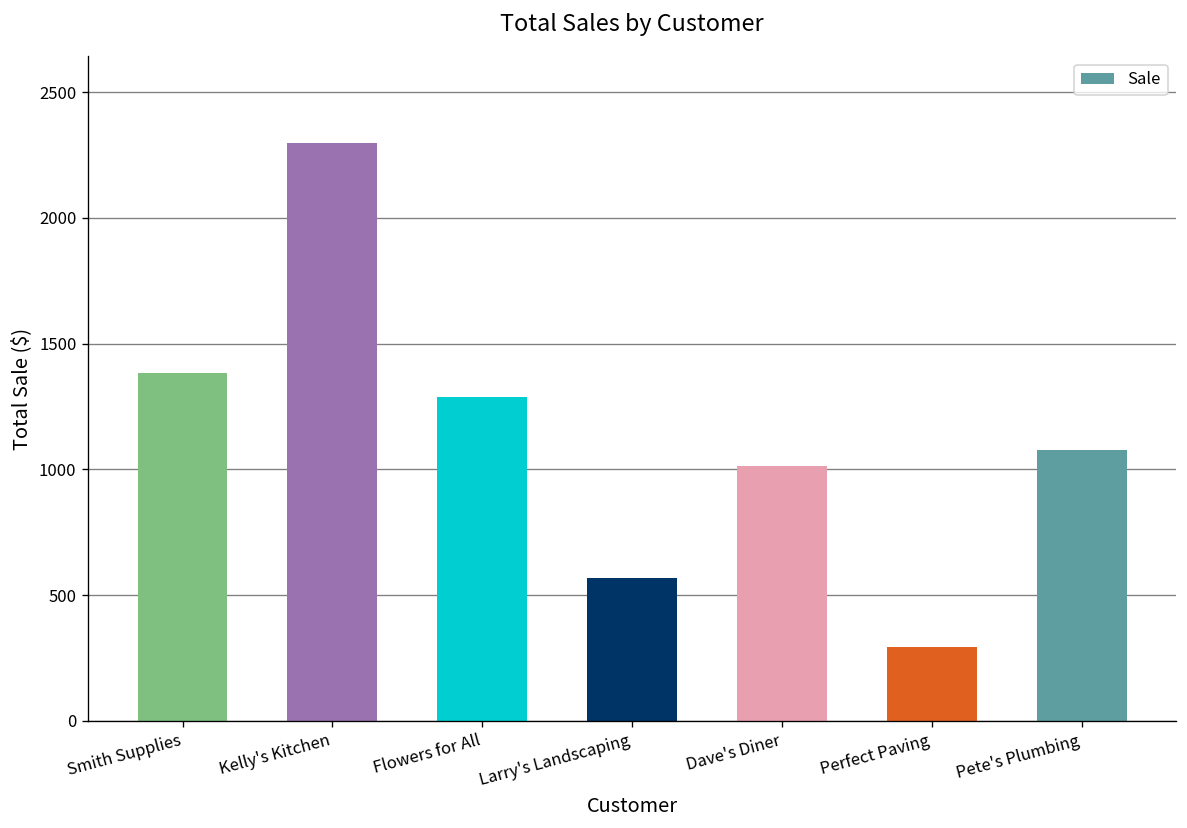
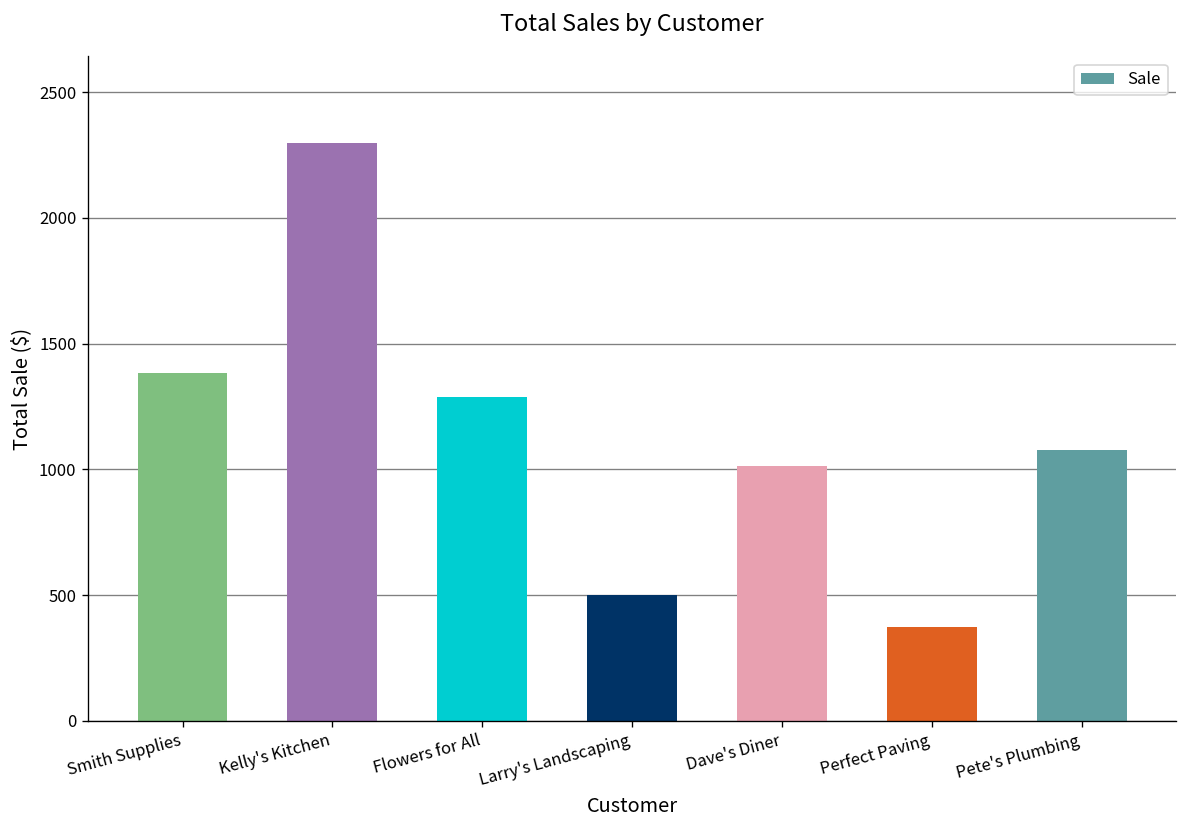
Larry's Landscaping: 570 -> 500
Perfect Paving: 290 -> 370
